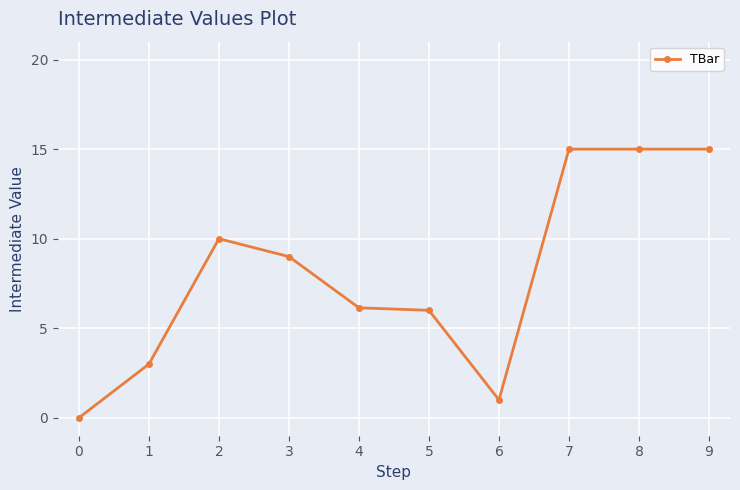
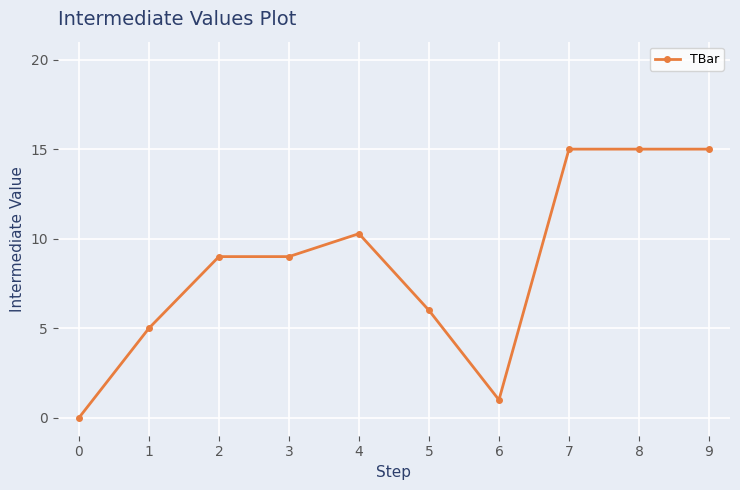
1: 3 -> 5
2: 10 -> 9
4: 6.1 -> 10.3
